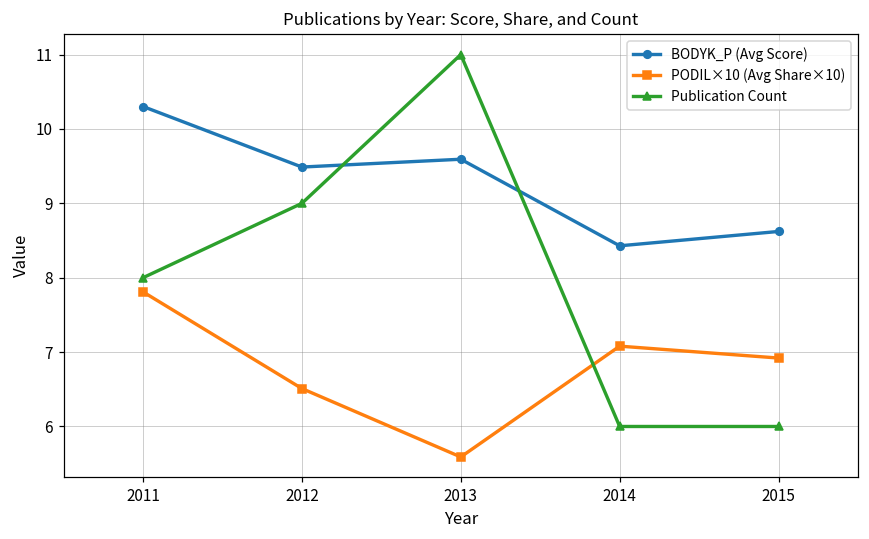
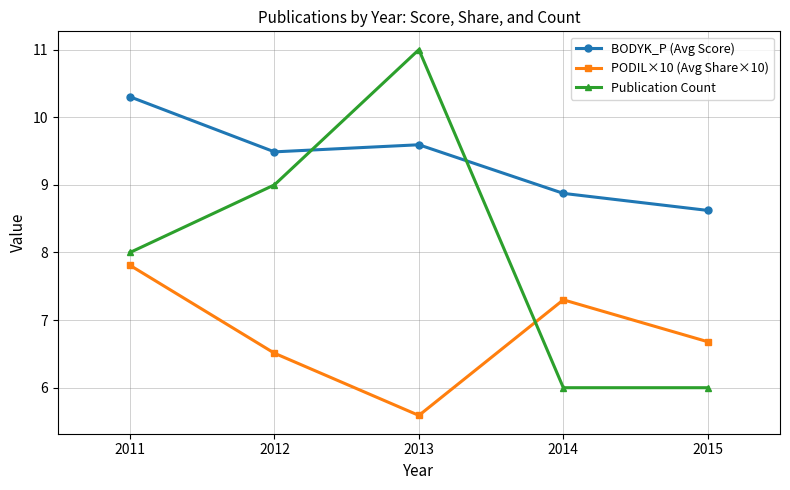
BODYK_P (Avg Score), 2014: 8.4 -> 8.9
PODIL×10 (Avg Share×10), 2014: 7.1 -> 7.3
PODIL×10 (Avg Share×10), 2015: 6.9 -> 6.7
